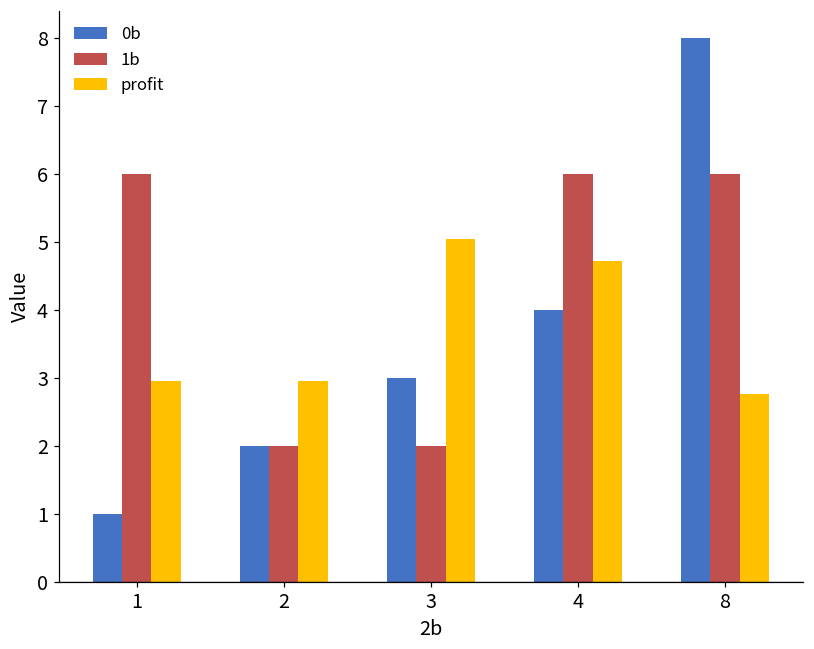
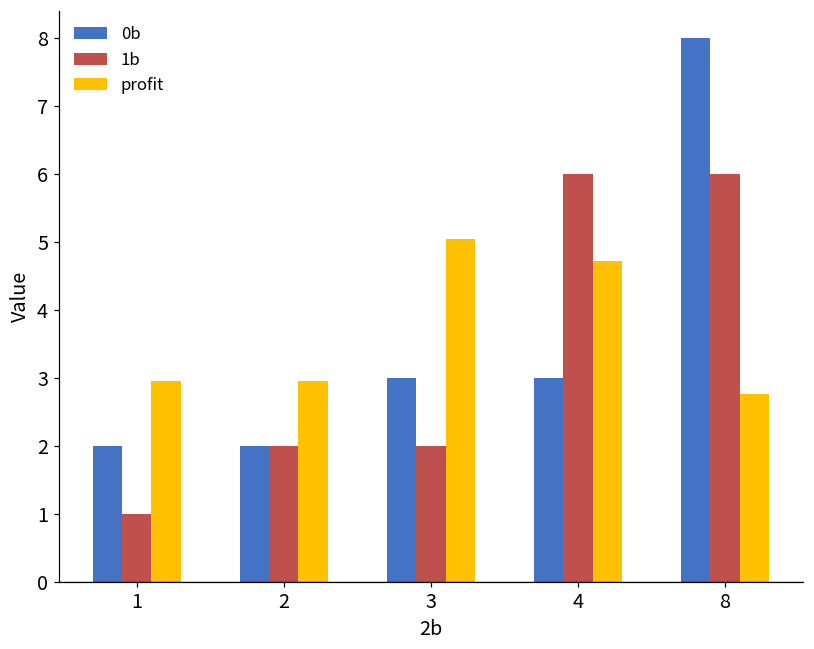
0b, 1: 1 -> 2
1b, 1: 6 -> 1
0b, 4: 4 -> 3
